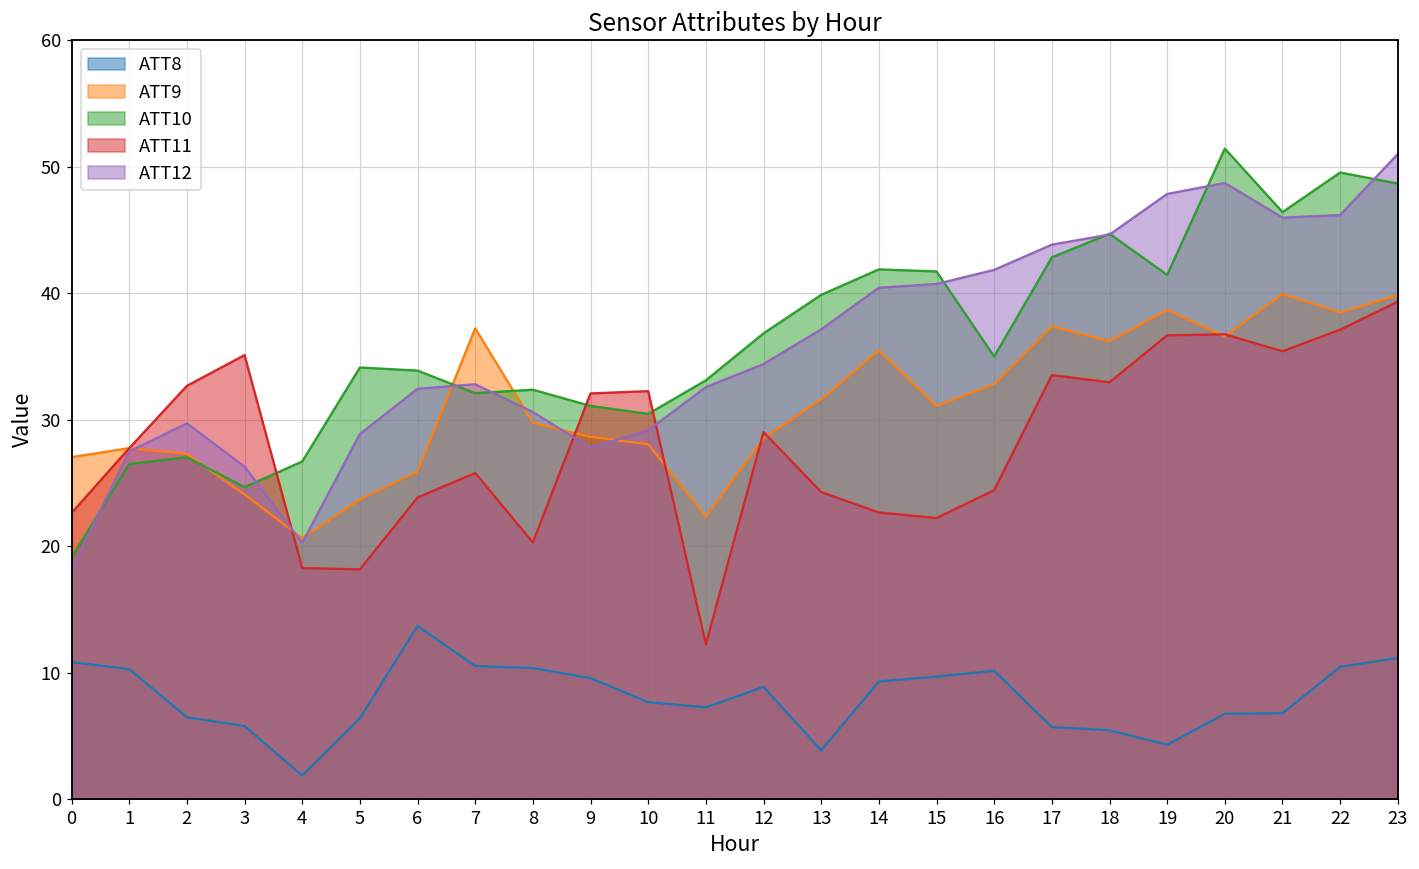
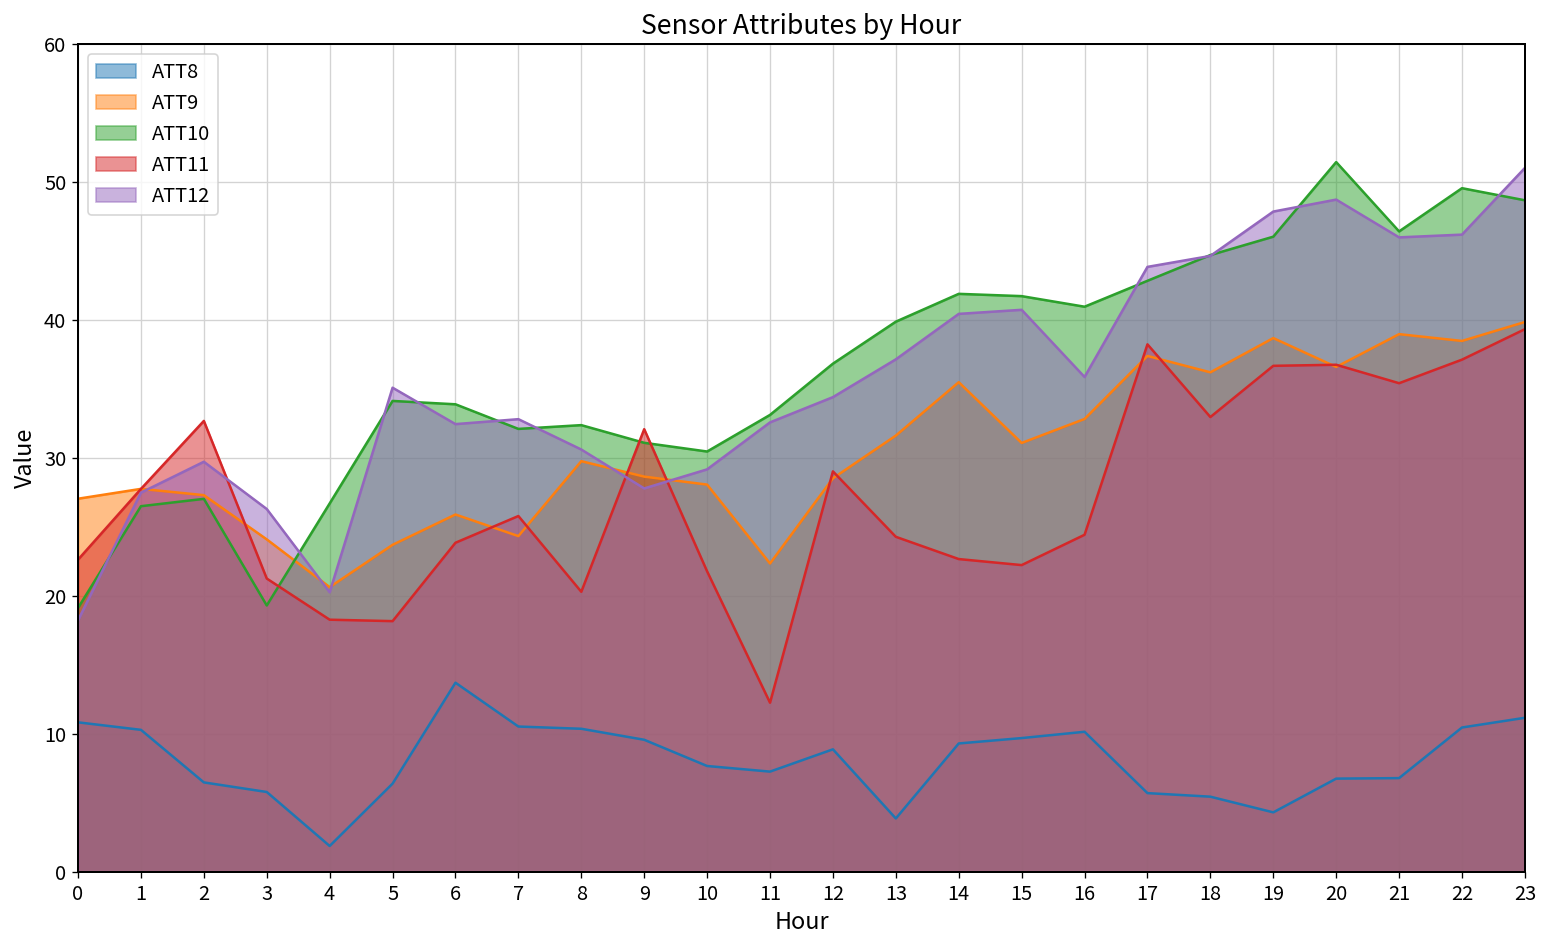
ATT10, 3: 24.7 -> 19.3
ATT11, 3: 35.1 -> 21.3
ATT12, 5: 28.9 -> 35.1
ATT9, 7: 37.2 -> 24.3
ATT11, 10: 32.3 -> 21.8
ATT10, 16: 35.0 -> 40.9
ATT12, 16: 41.8 -> 35.9
ATT11, 17: 33.5 -> 38.2
ATT10, 19: 41.4 -> 46.0
ATT9, 21: 39.9 -> 39.0
